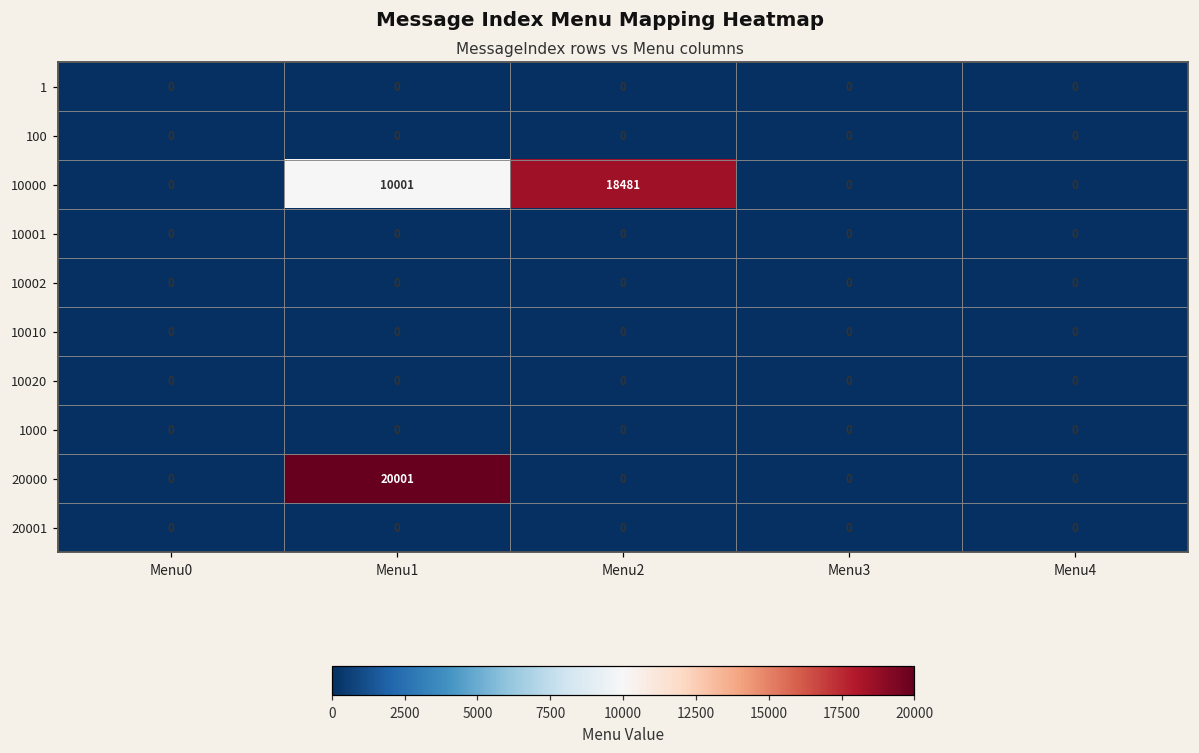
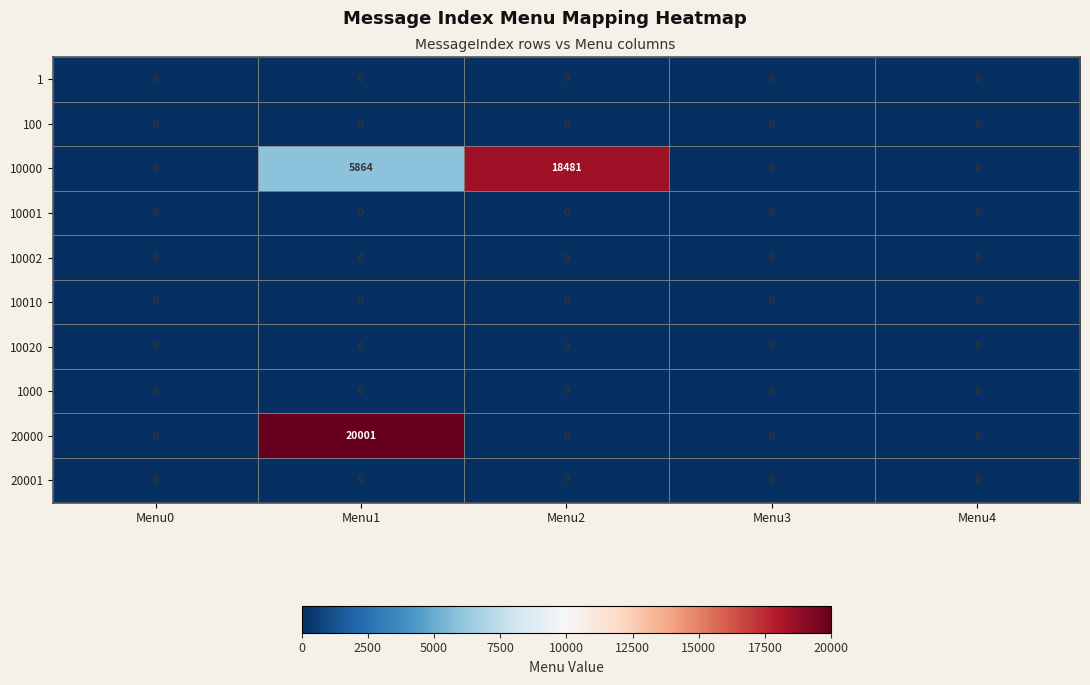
10000, Menu1: 10001 -> 5864
